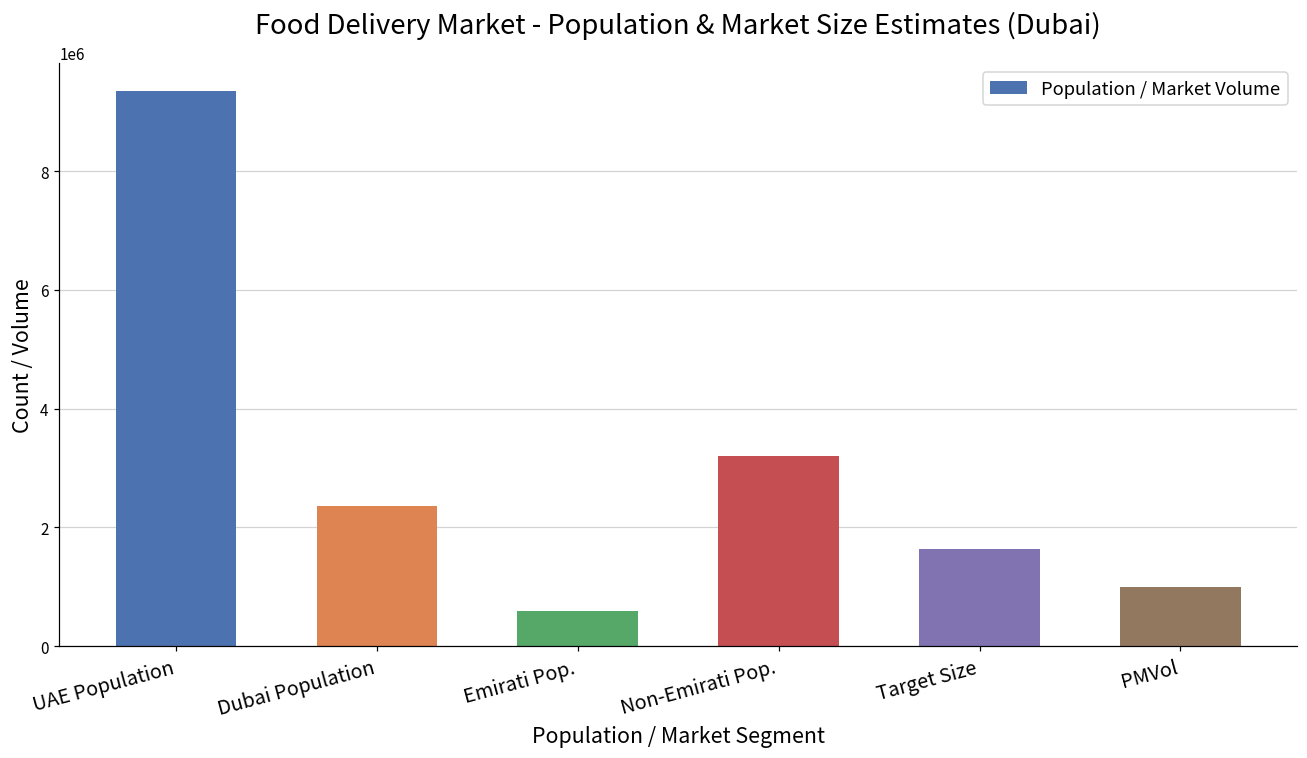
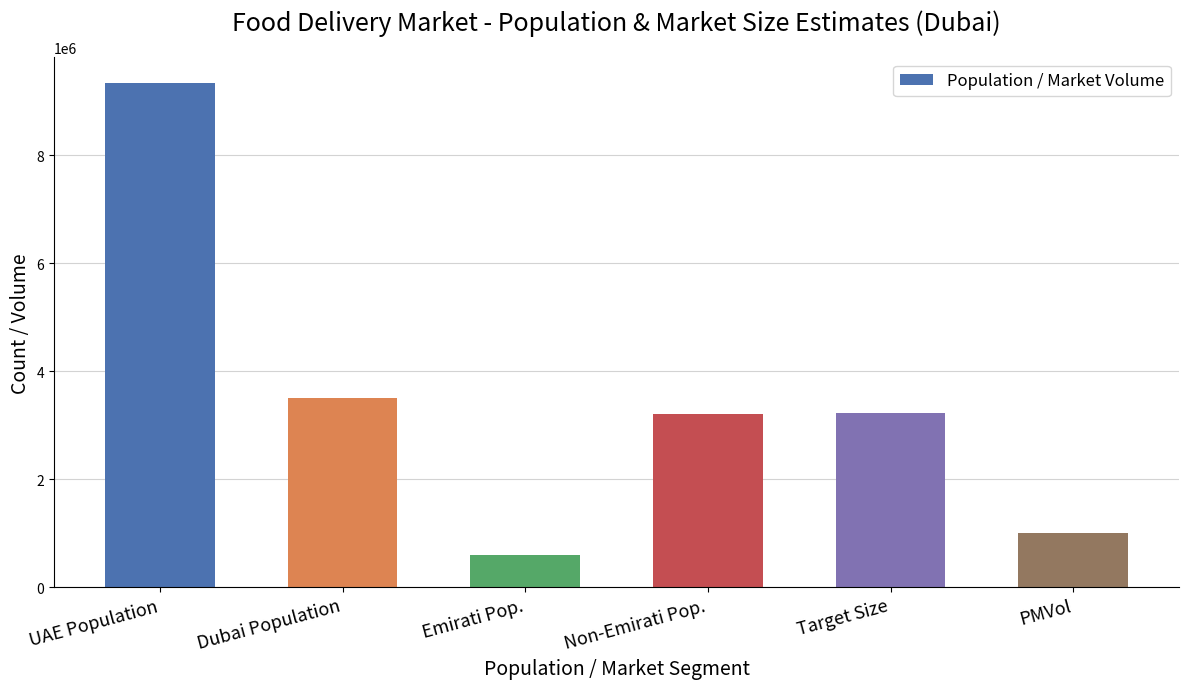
Dubai Population: 2400000 -> 3500000
Target Size: 1600000 -> 3200000
